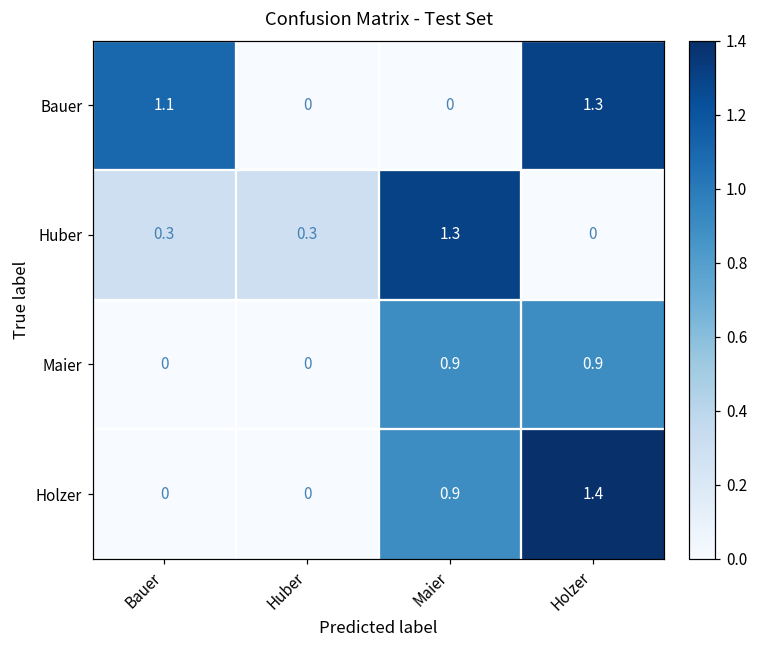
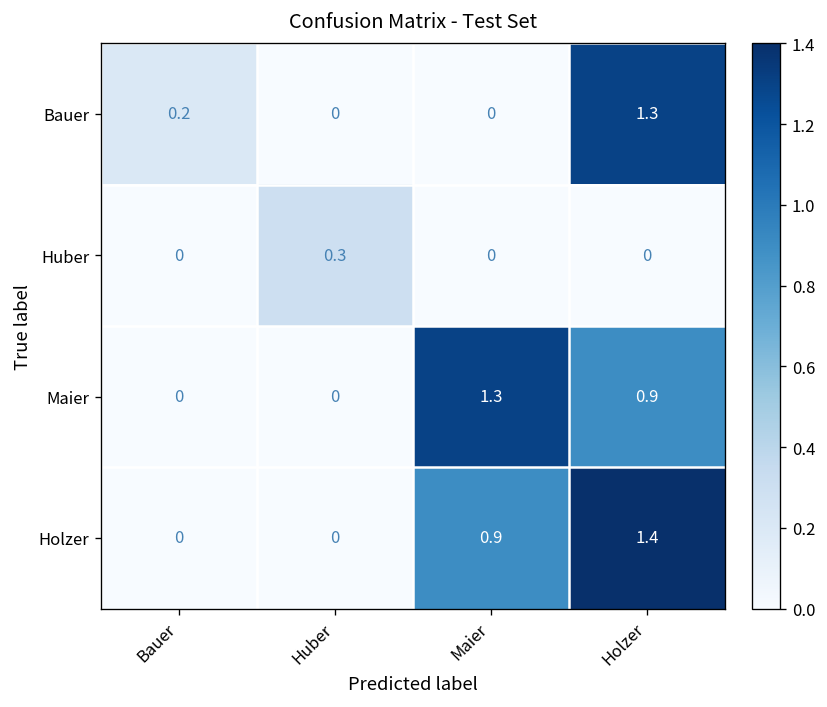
Bauer, Bauer: 1.1 -> 0.2
Huber, Bauer: 0.3 -> 0
Huber, Maier: 1.3 -> 0
Maier, Maier: 0.9 -> 1.3
